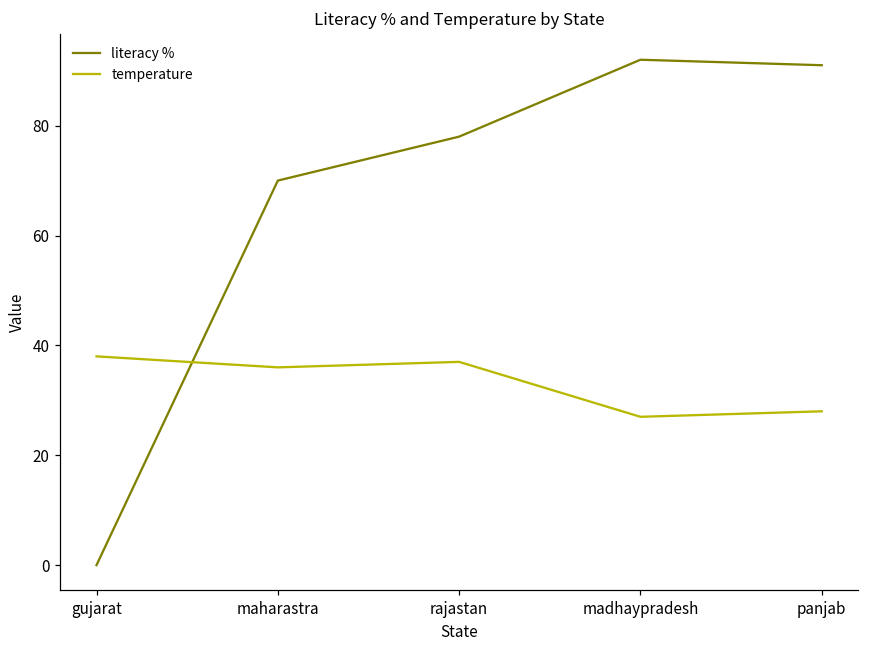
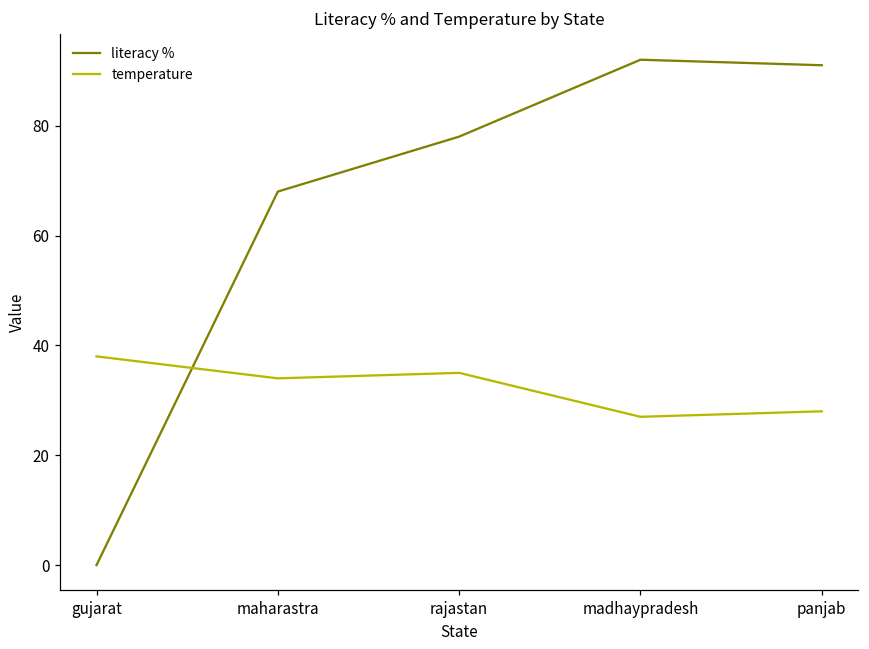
literacy %, maharastra: 70 -> 68
temperature, maharastra: 36 -> 34
temperature, rajastan: 37 -> 35
